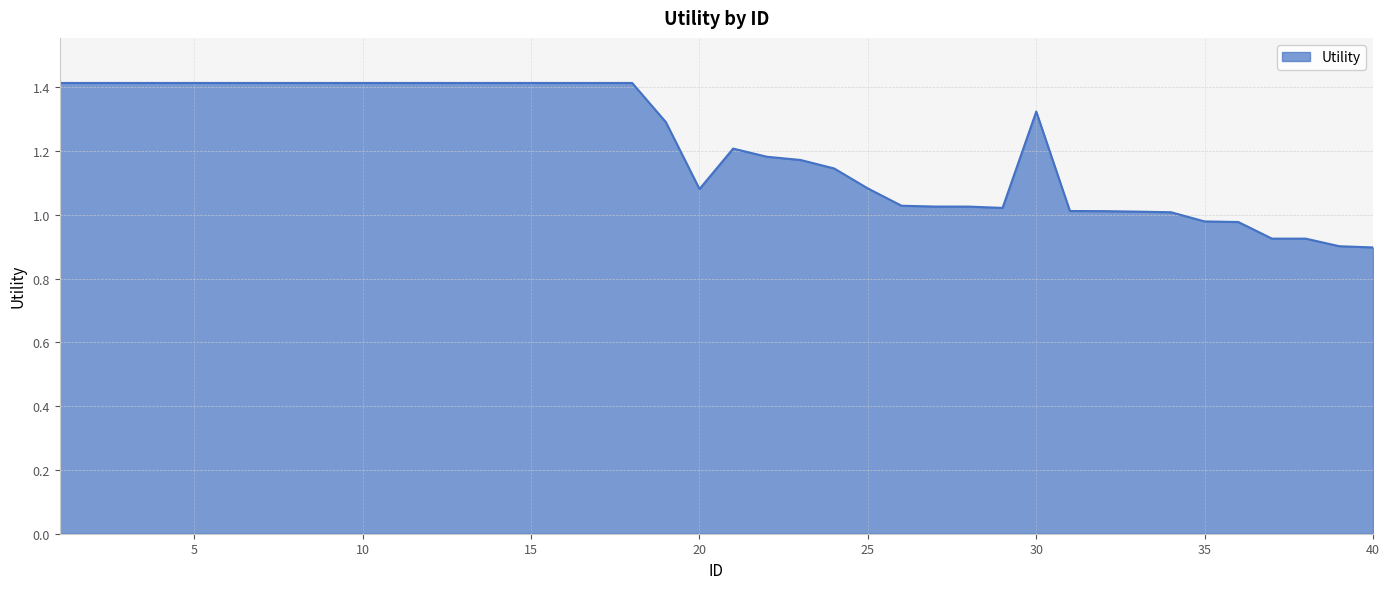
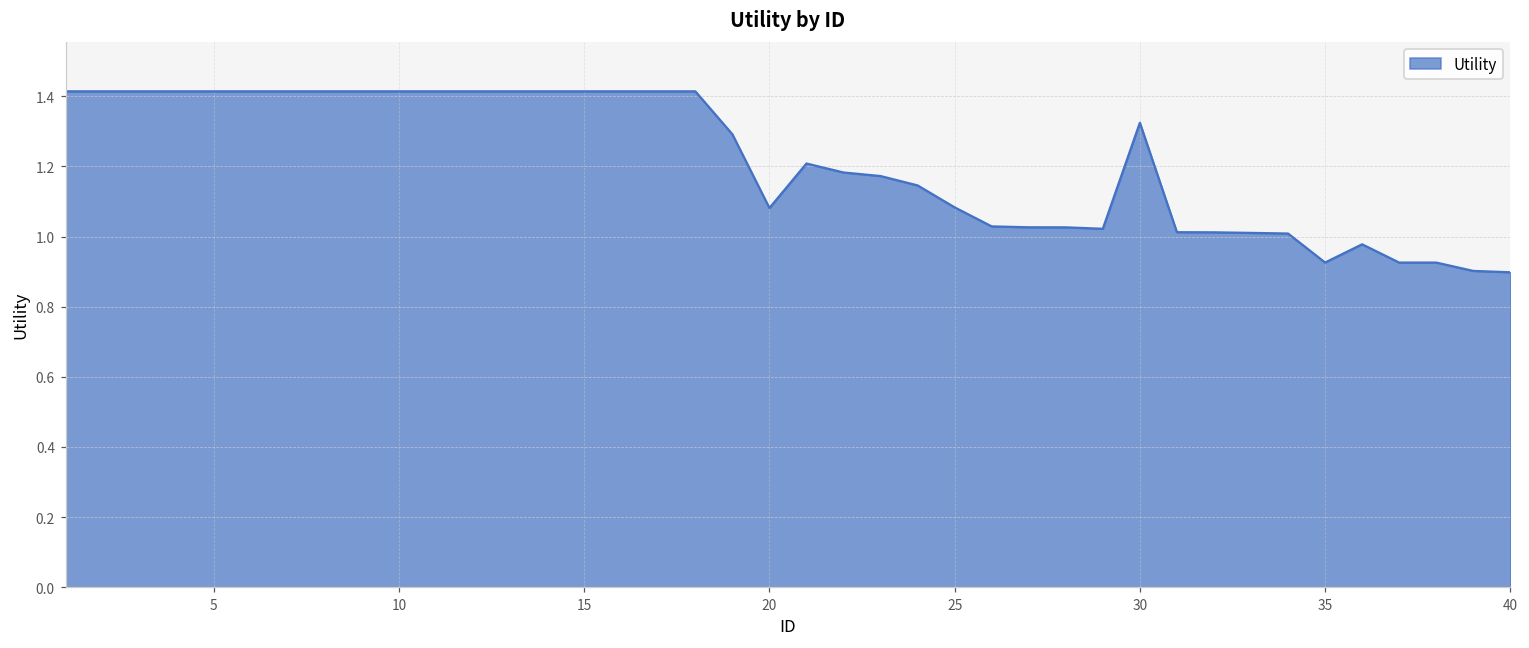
35: 0.98 -> 0.93
